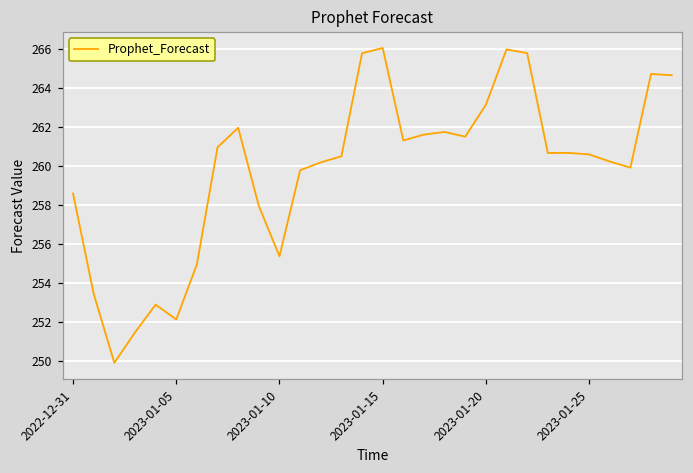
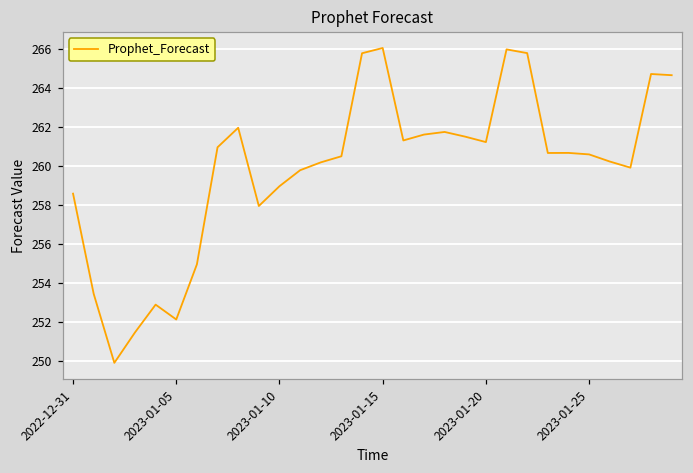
2023-01-10: 255.4 -> 259.0
2023-01-20: 263.2 -> 261.2
